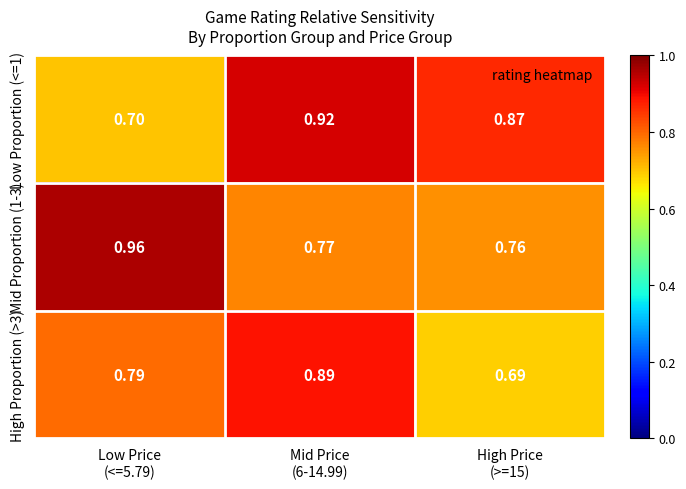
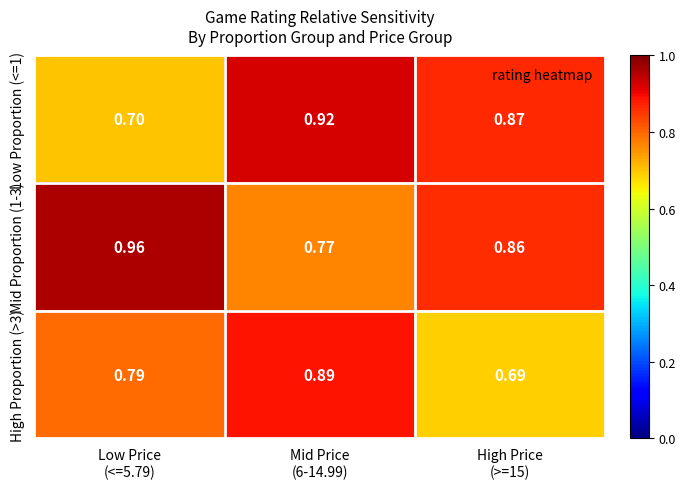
Mid Proportion (1-3), High Price (>=15): 0.76 -> 0.86
